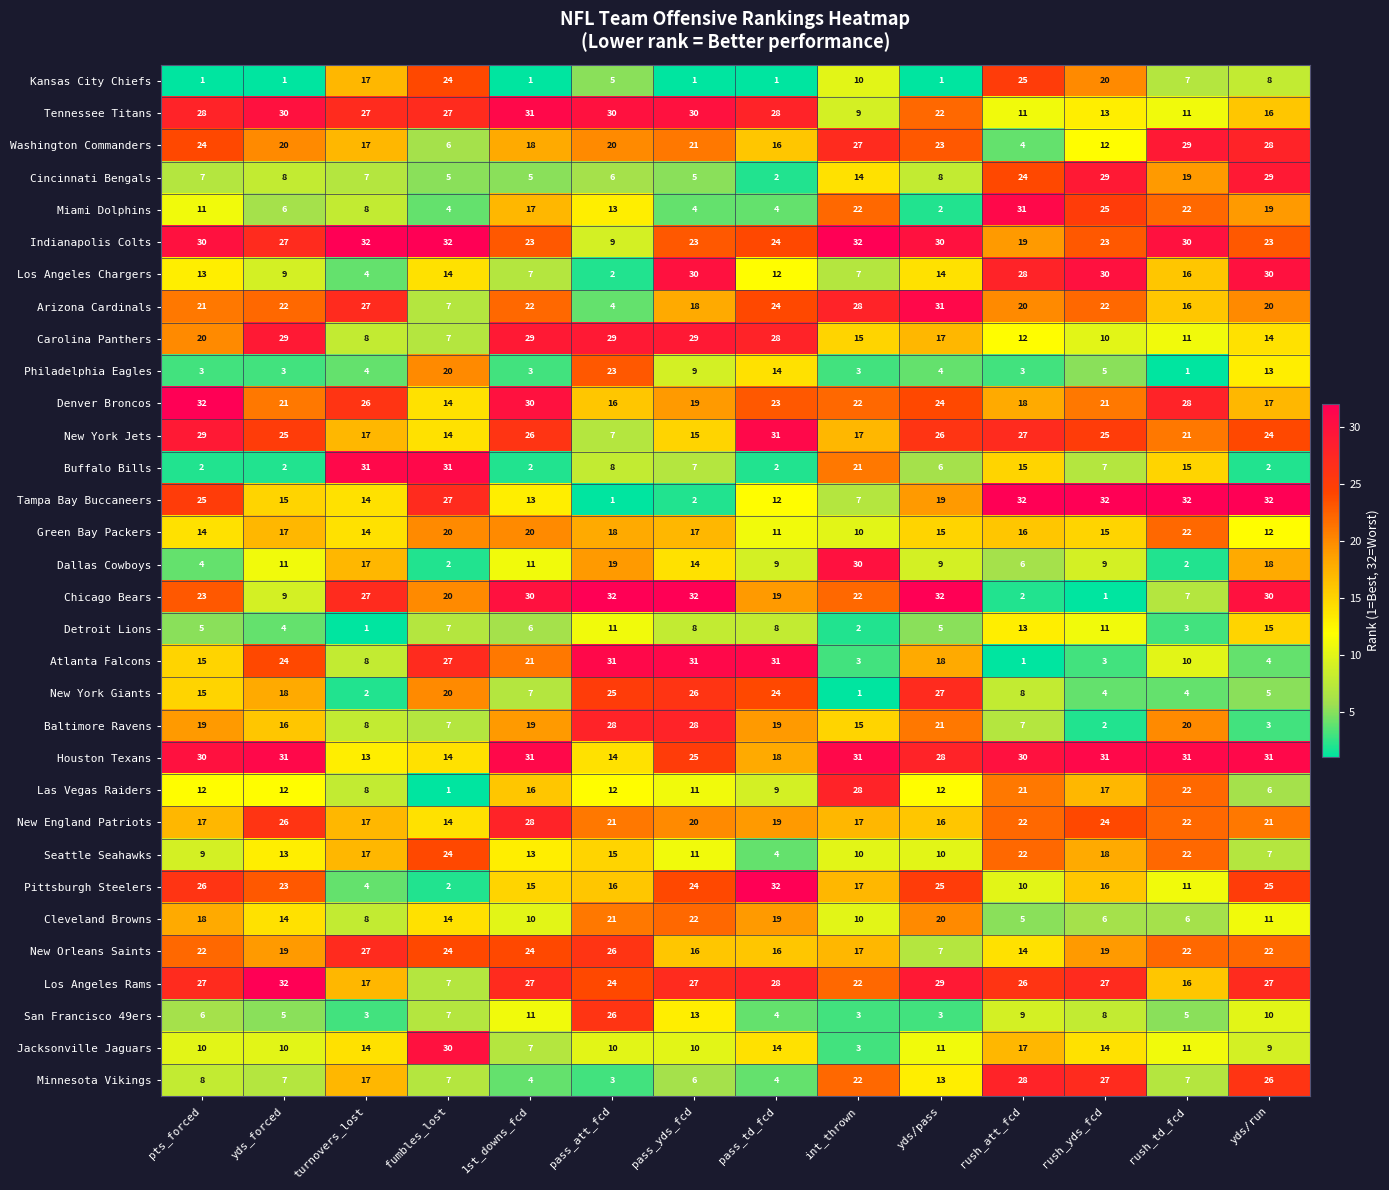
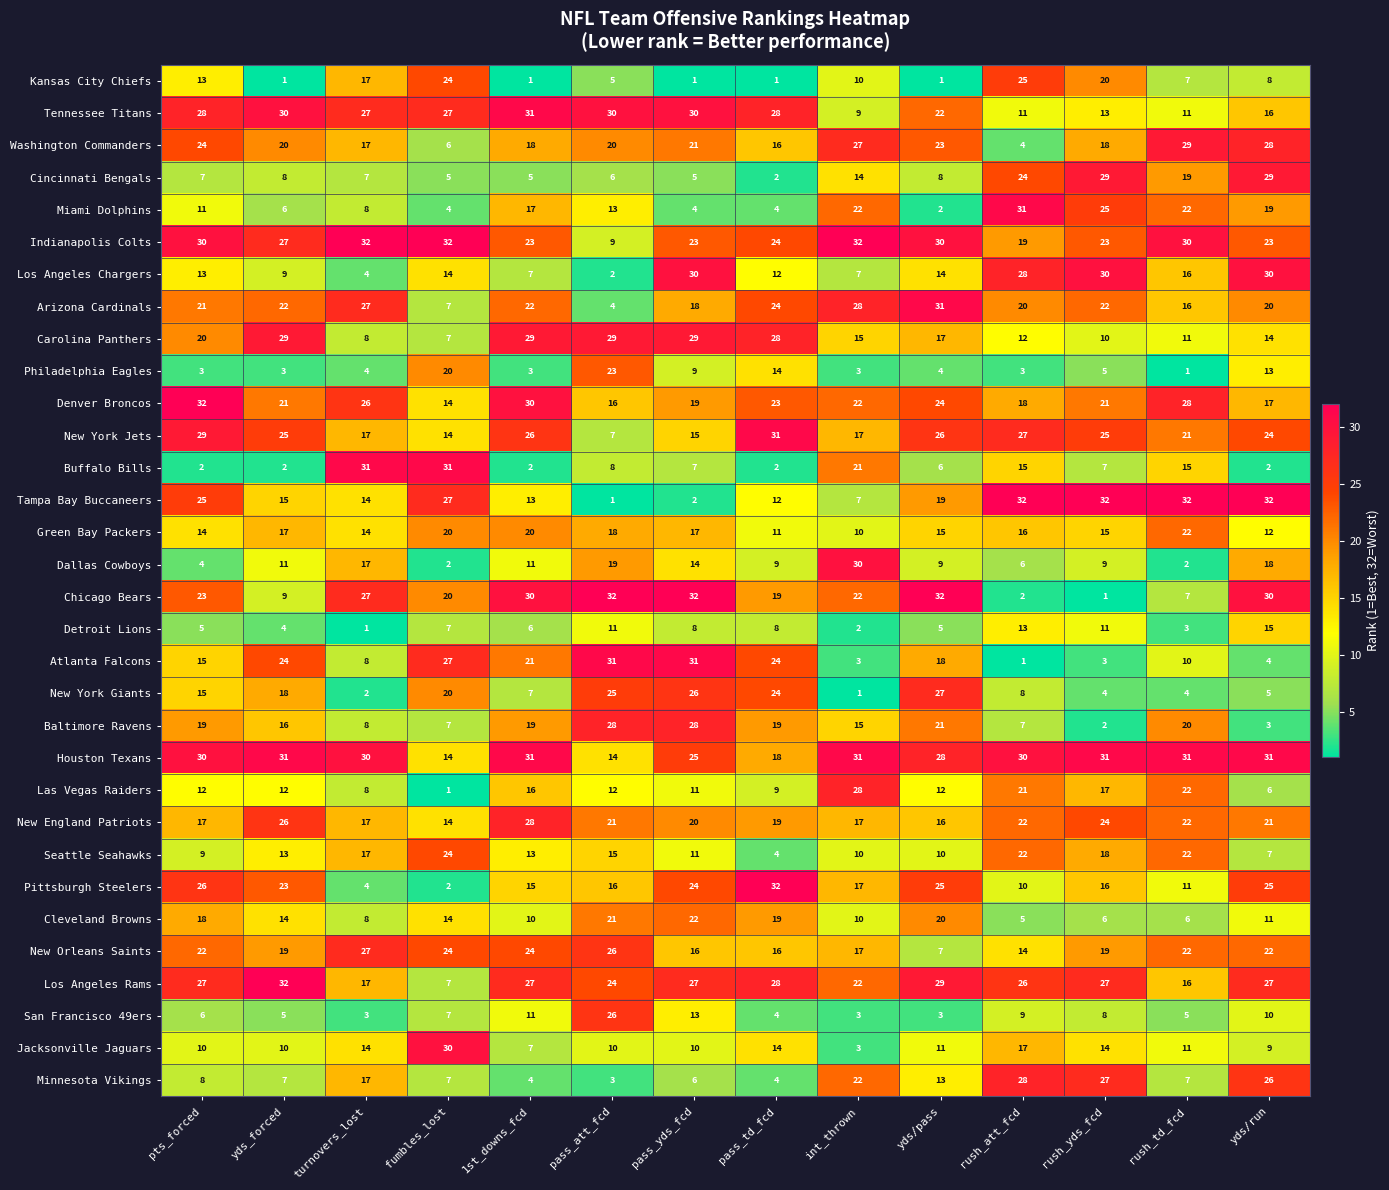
Kansas City Chiefs, pts_forced: 1 -> 13
Washington Commanders, rush_yds_fcd: 12 -> 18
Atlanta Falcons, pass_td_fcd: 31 -> 24
Houston Texans, turnovers_lost: 13 -> 30
